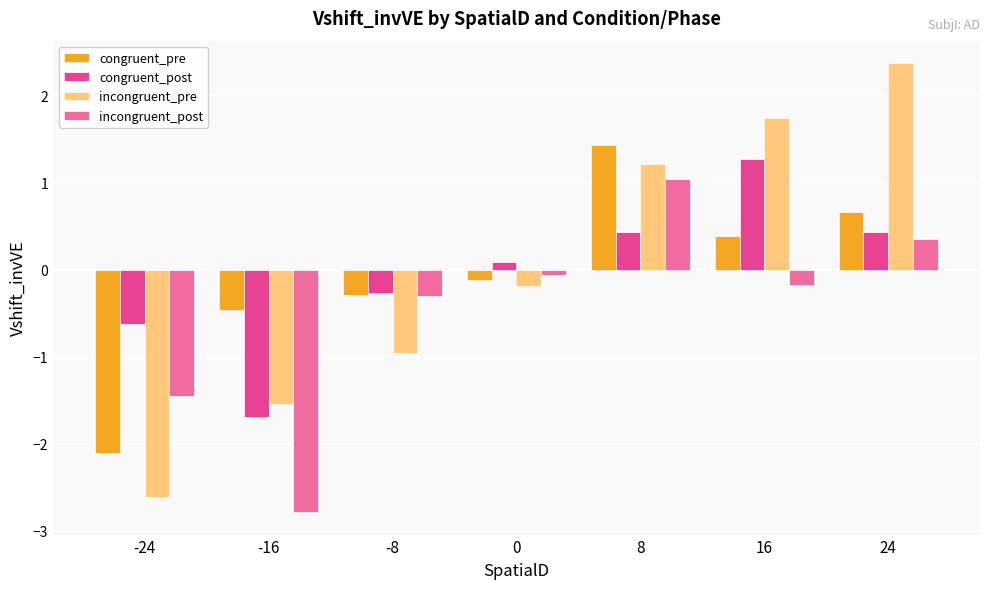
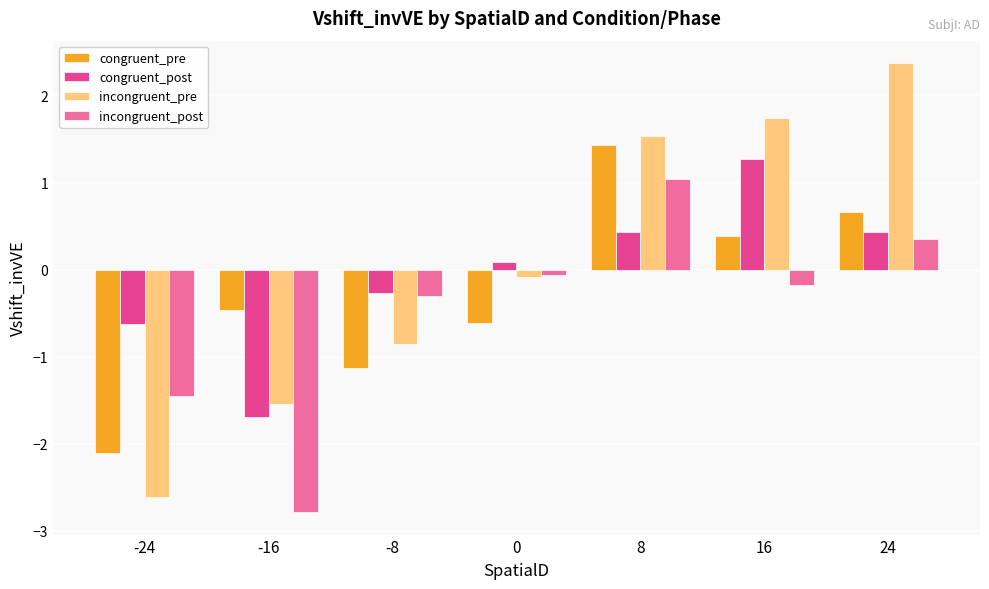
congruent_pre, -8: -0.3 -> -1.1
incongruent_pre, -8: -1.0 -> -0.9
congruent_pre, 0: -0.1 -> -0.6
incongruent_pre, 0: -0.2 -> -0.1
incongruent_pre, 8: 1.2 -> 1.5
